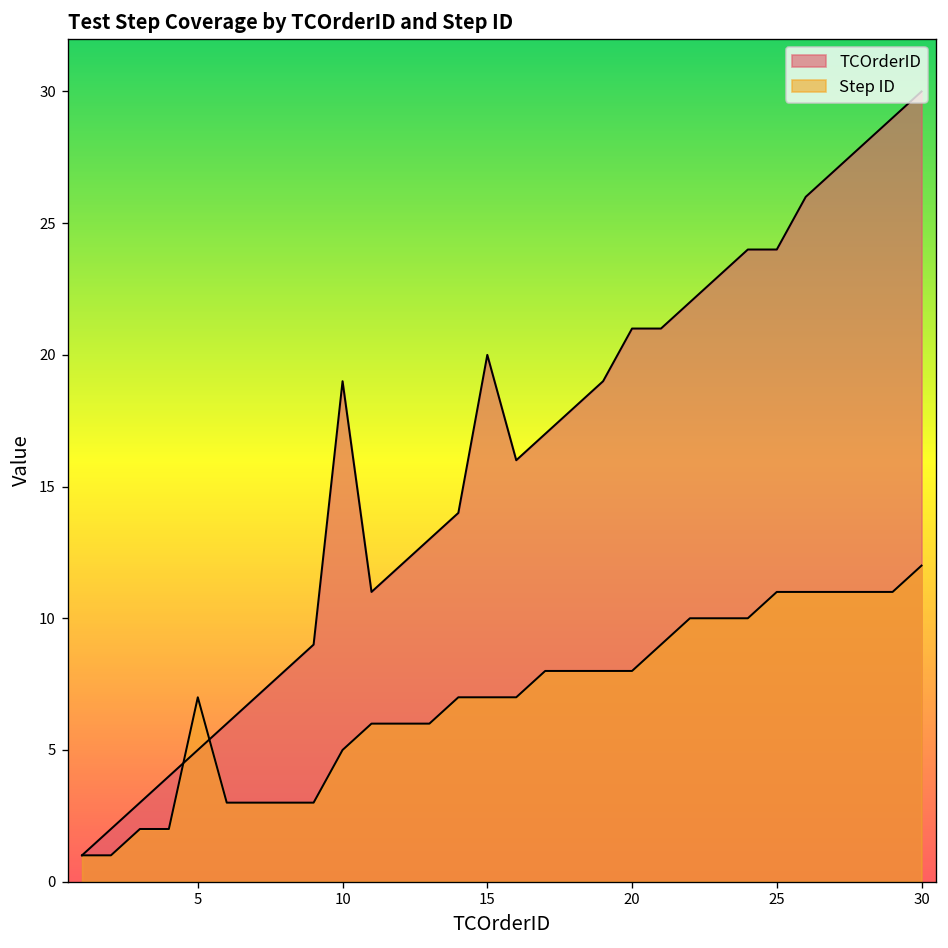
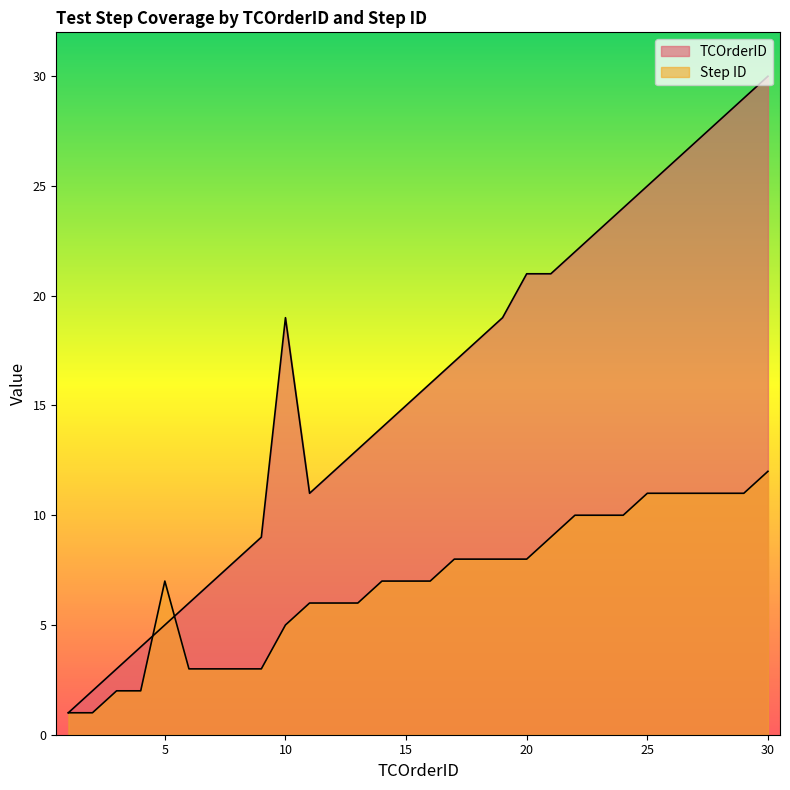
TCOrderID, 15: 20 -> 15
TCOrderID, 25: 24 -> 25
